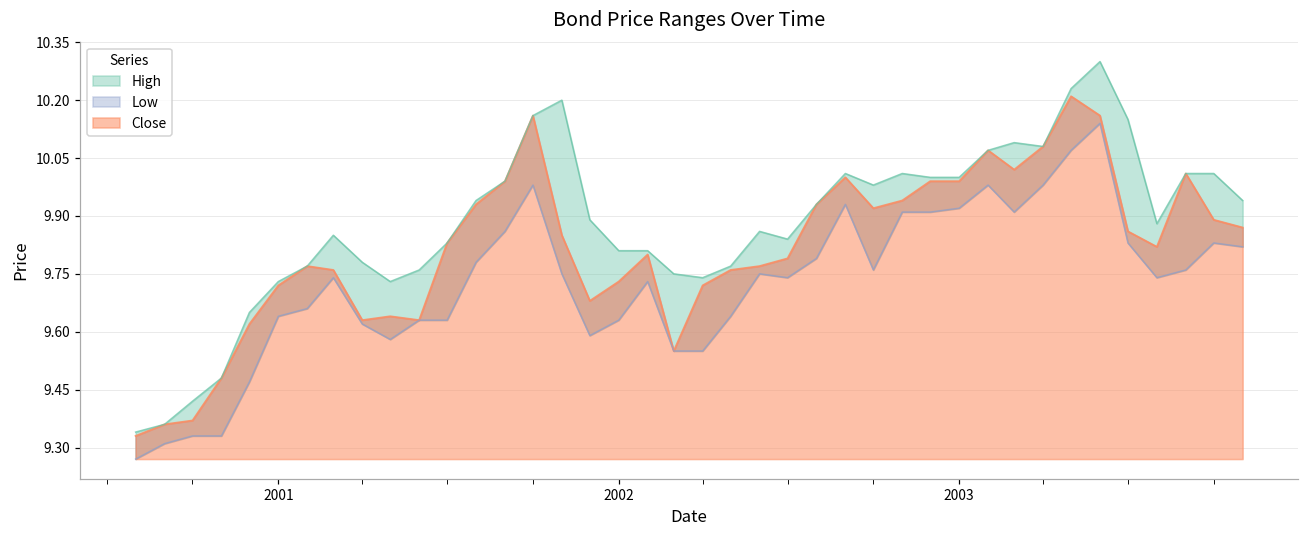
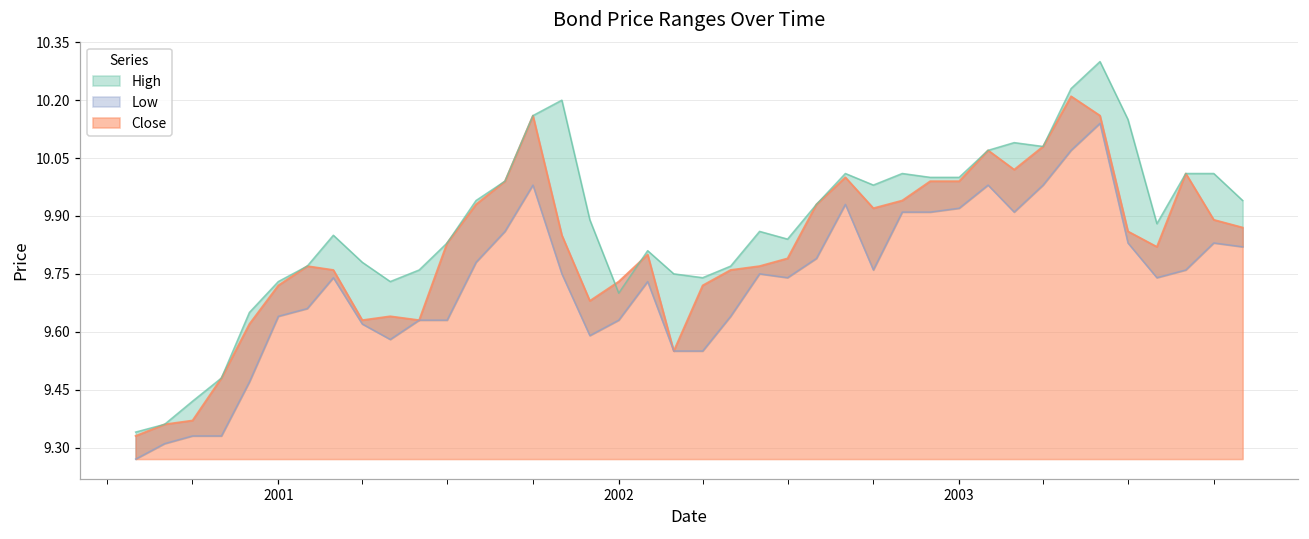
High, 2002: 9.81 -> 9.70
